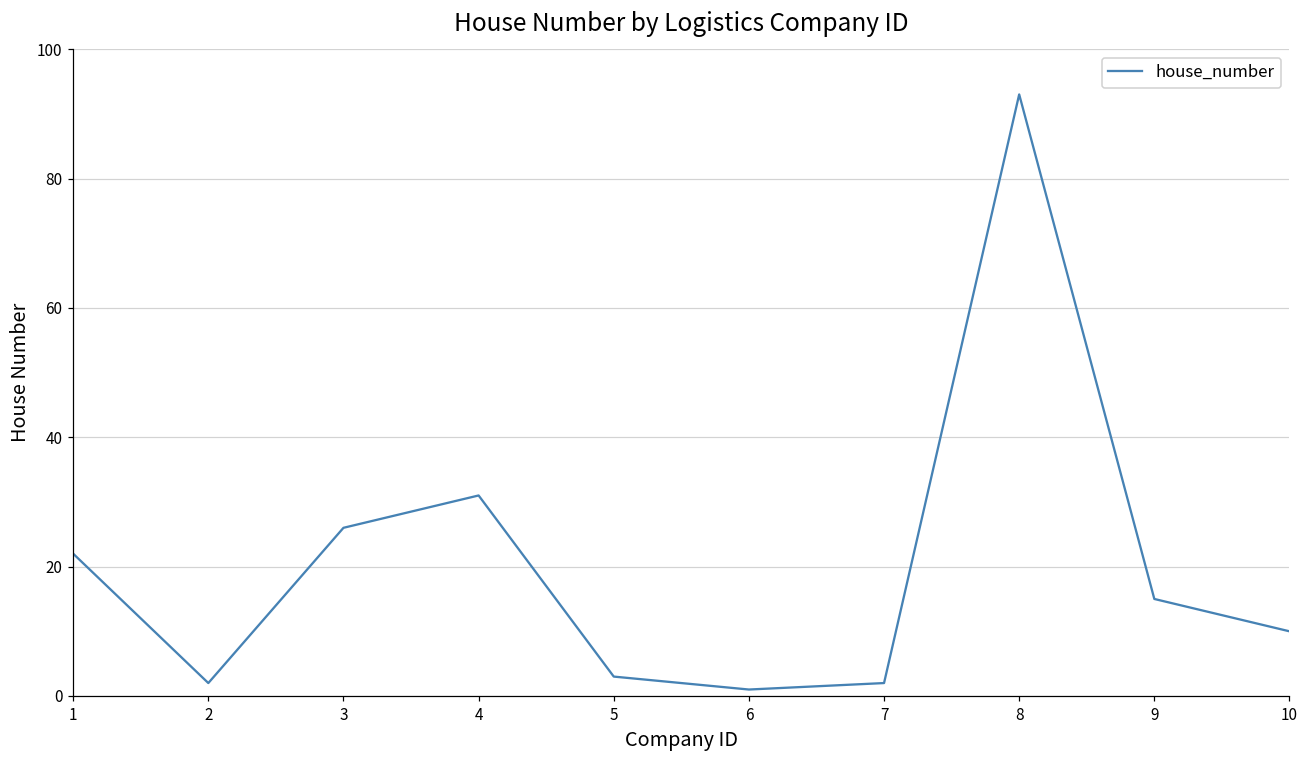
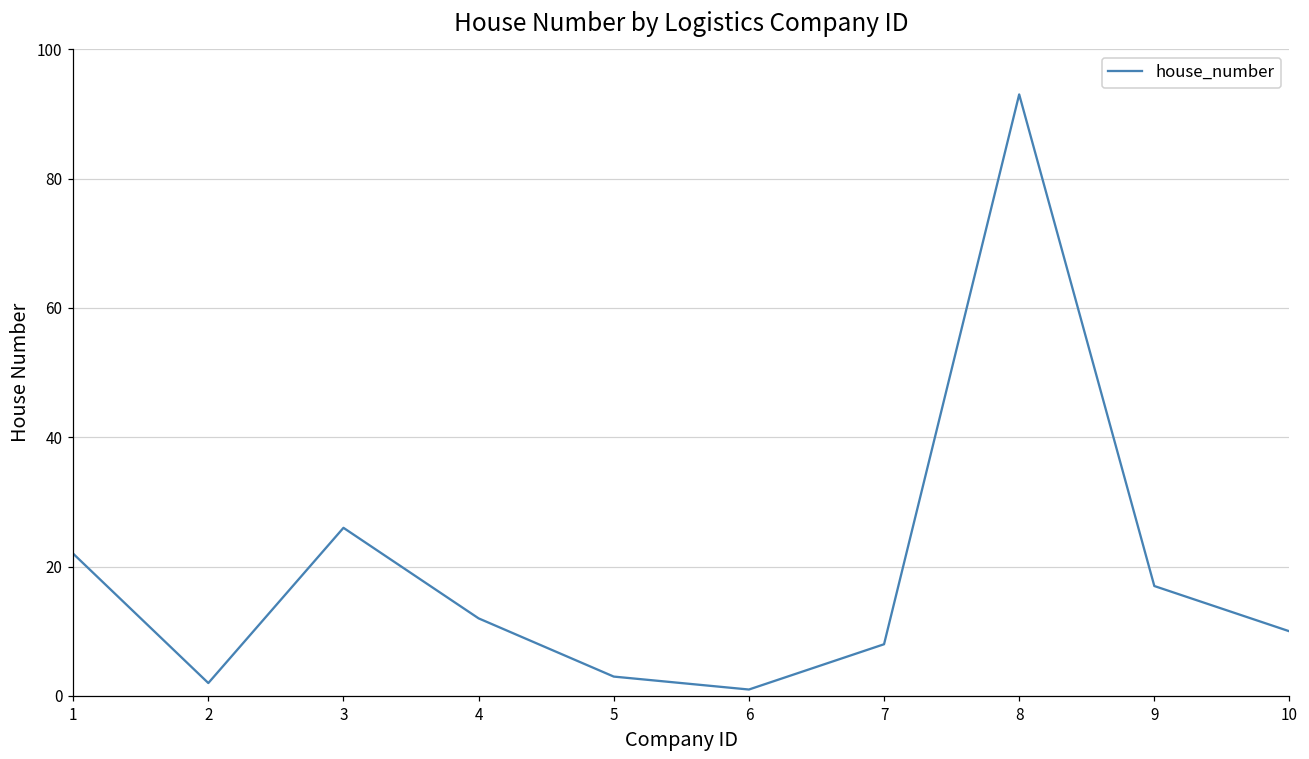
4: 31 -> 12
7: 2 -> 8
9: 15 -> 17
